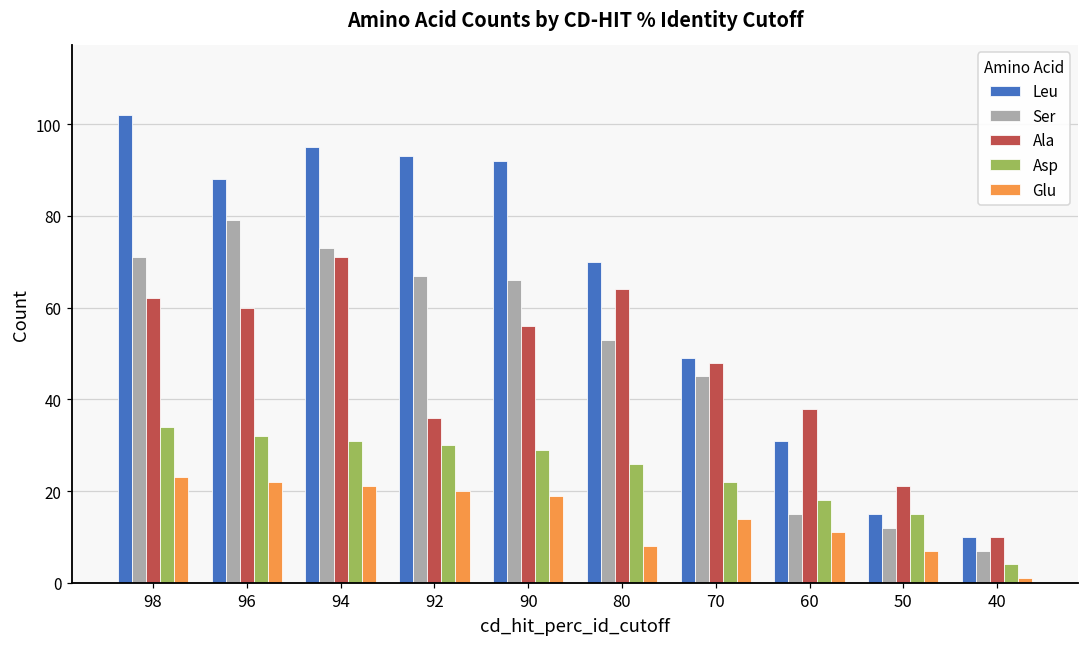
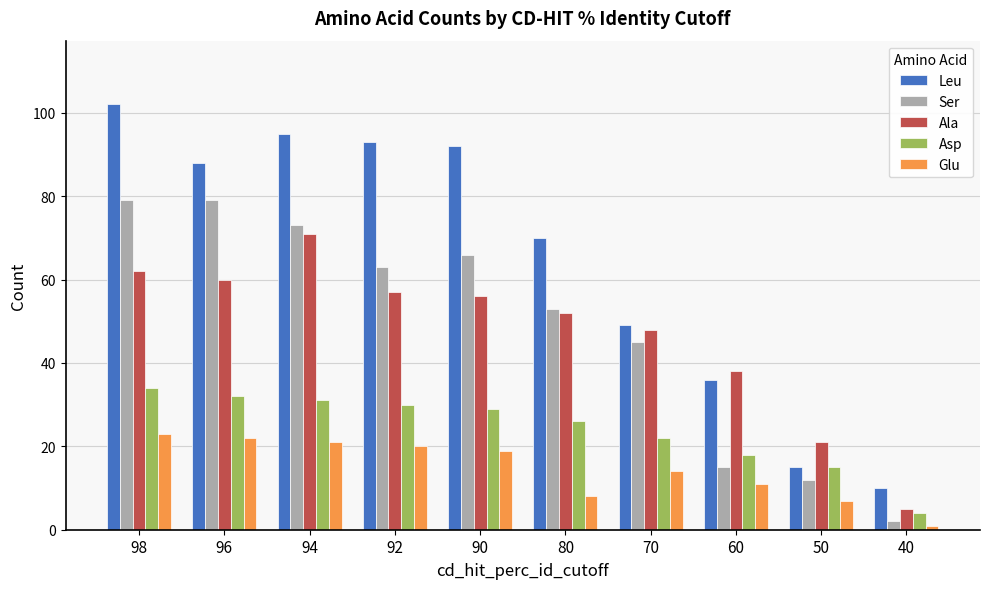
Ser, 98: 71 -> 79
Ser, 92: 67 -> 63
Ala, 92: 36 -> 57
Ala, 80: 64 -> 52
Leu, 60: 31 -> 36
Ser, 40: 7 -> 2
Ala, 40: 10 -> 5
